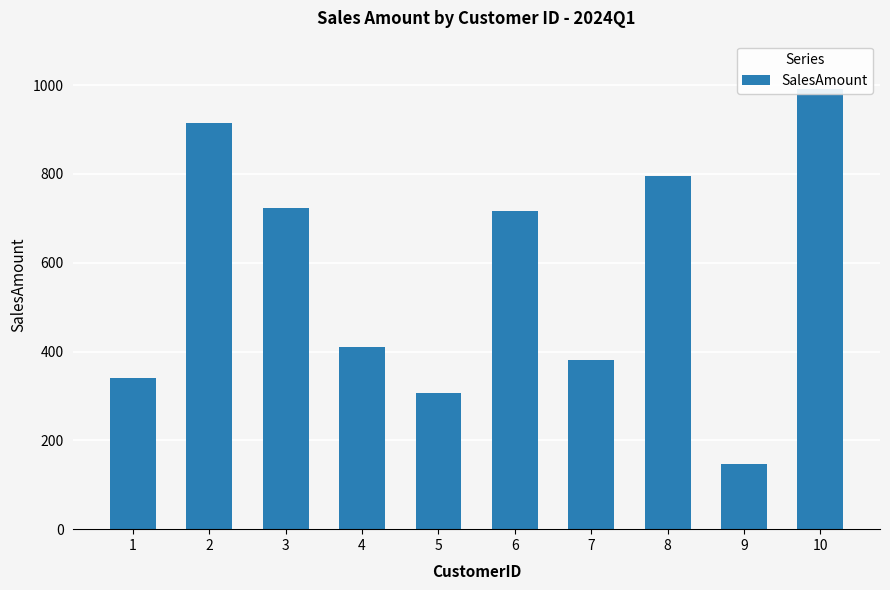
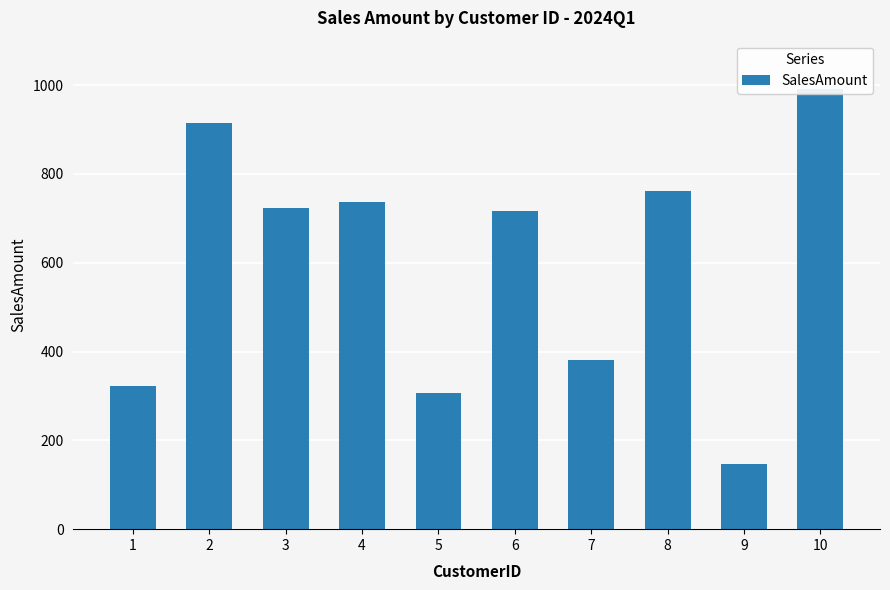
1: 340 -> 320
4: 410 -> 740
8: 790 -> 760
